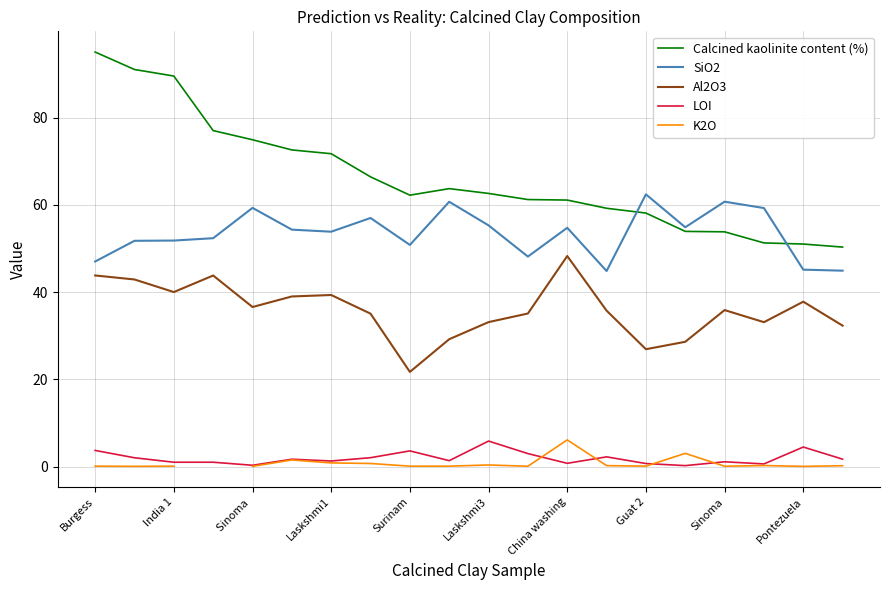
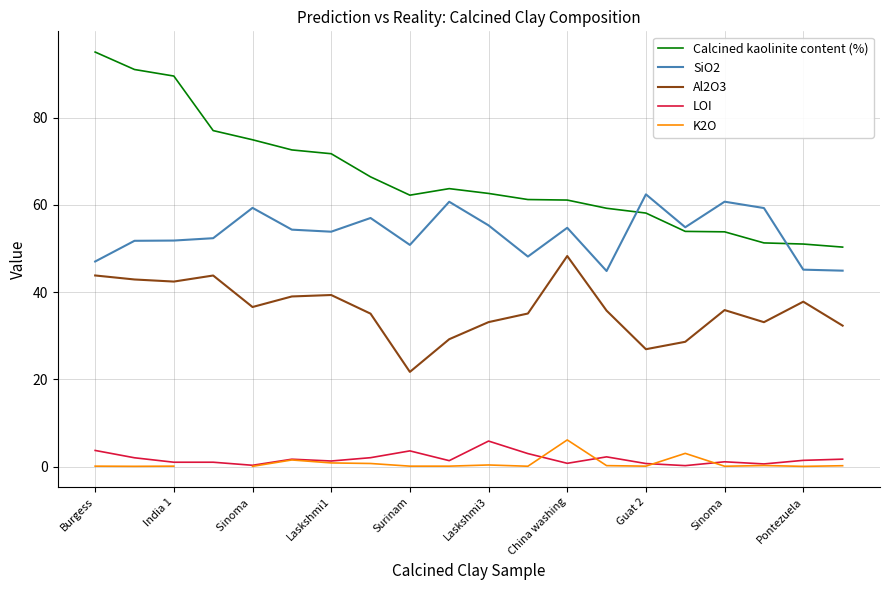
Al2O3, India 1: 40 -> 42
LOI, Pontezuela: 4 -> 1
